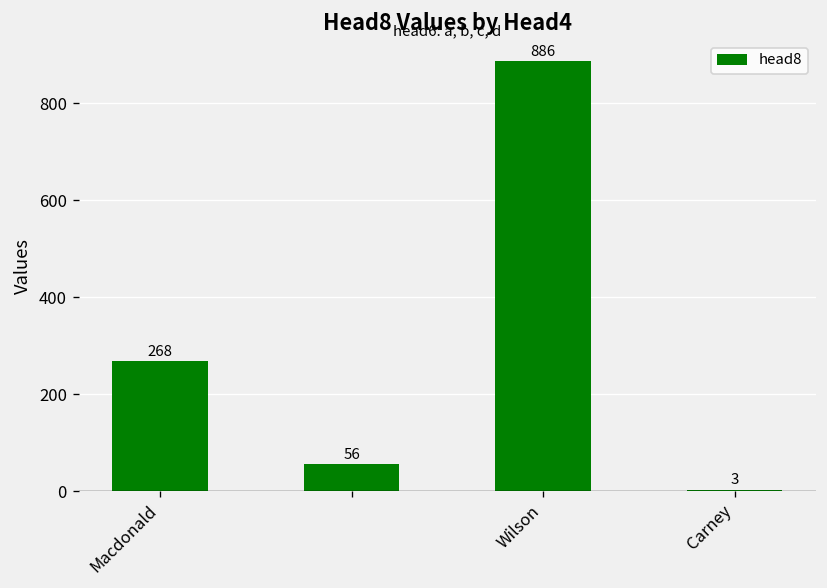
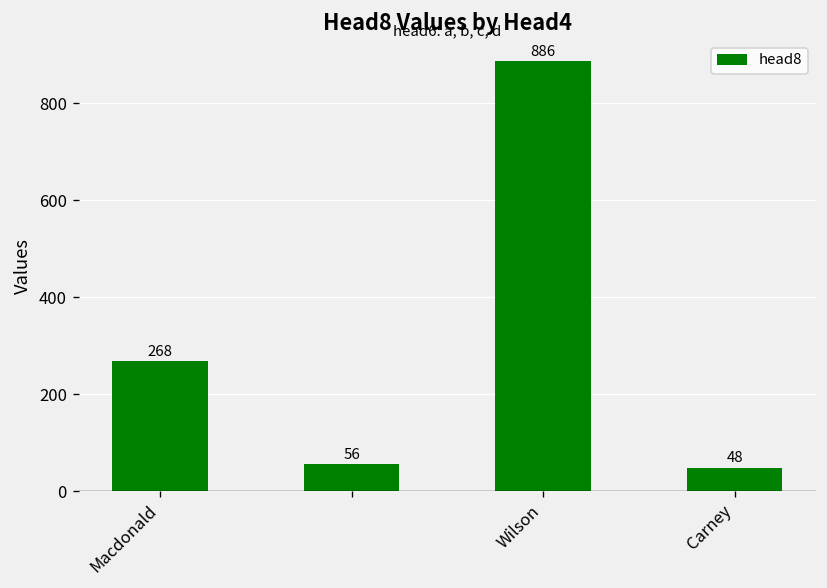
Carney: 3 -> 48
